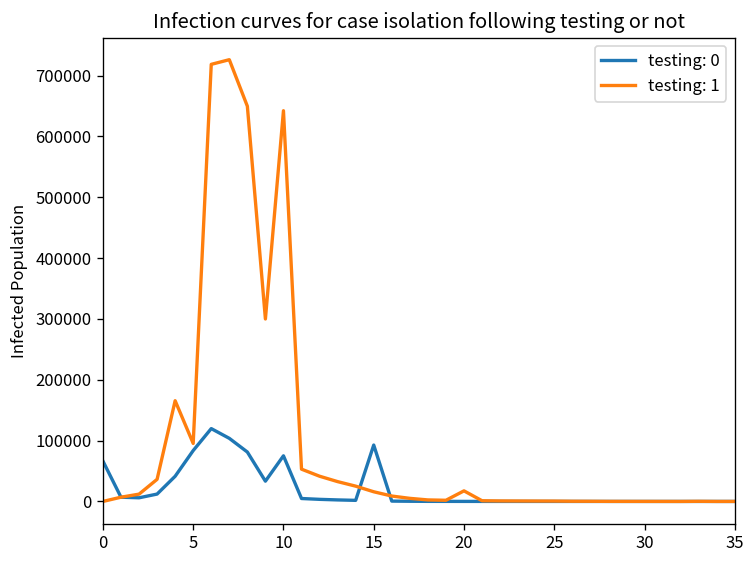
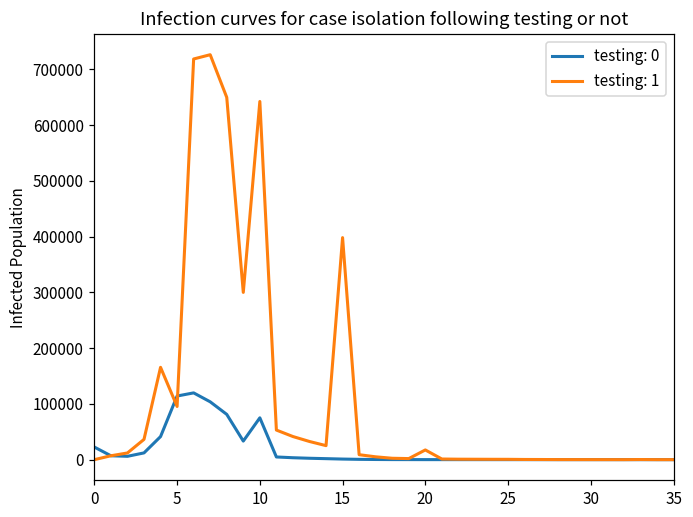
testing: 0, 0: 70000 -> 20000
testing: 0, 5: 80000 -> 110000
testing: 0, 15: 90000 -> 0
testing: 1, 15: 20000 -> 400000
